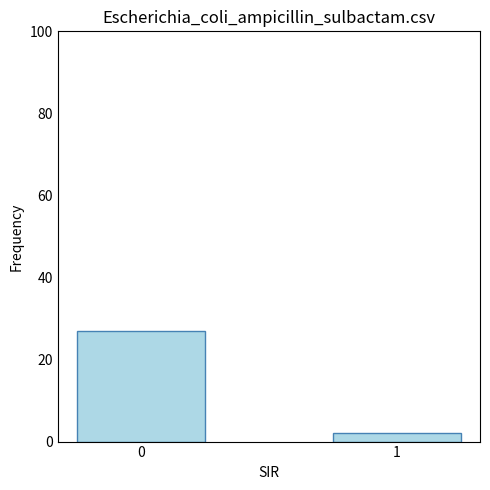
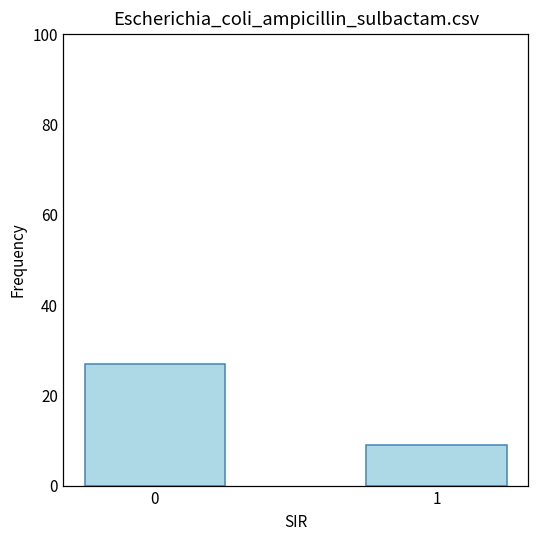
1: 2 -> 9
